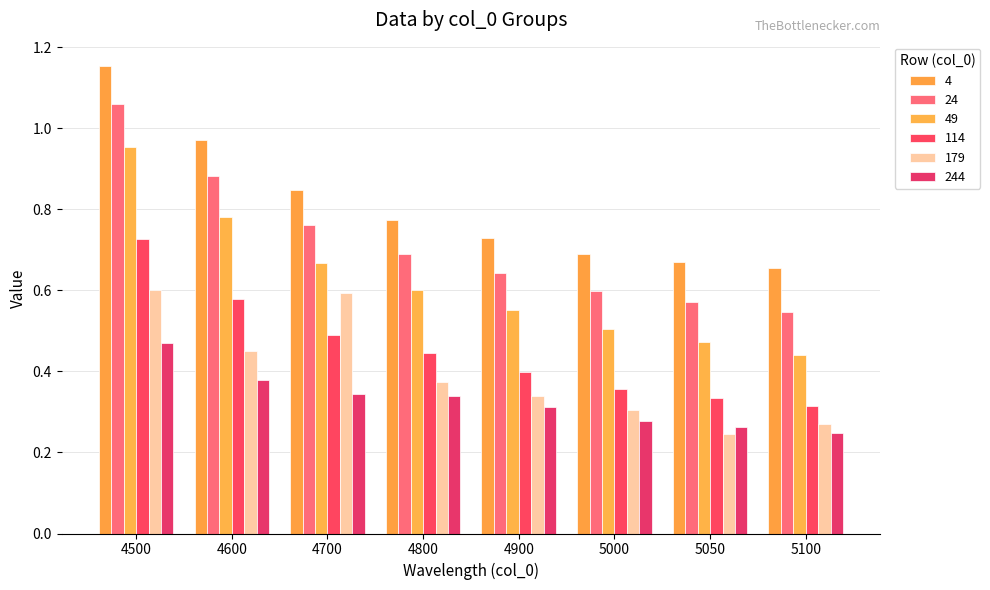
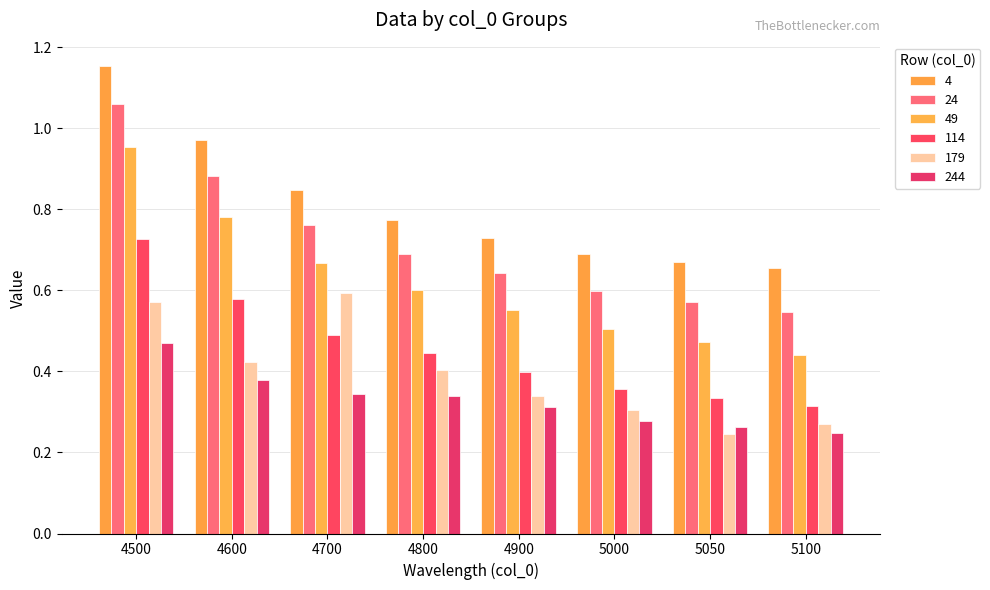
179, 4500: 0.60 -> 0.57
179, 4600: 0.45 -> 0.42
179, 4800: 0.37 -> 0.40
